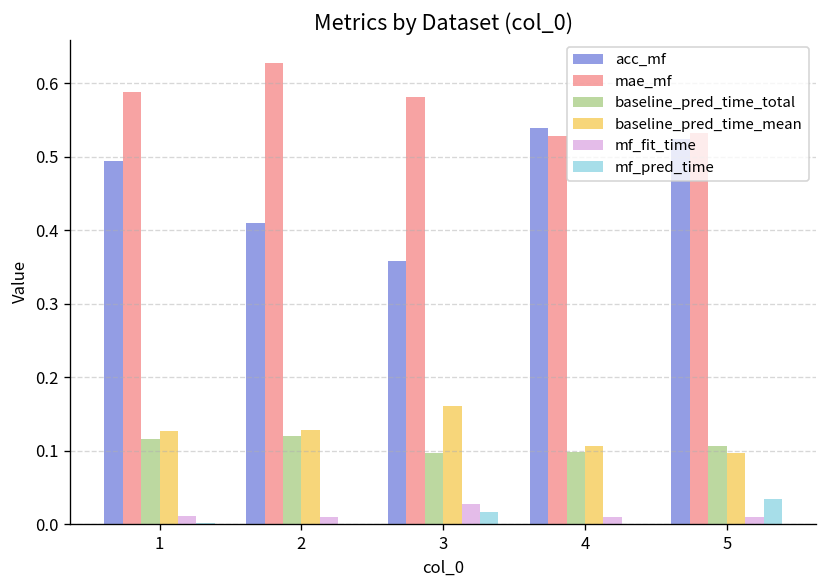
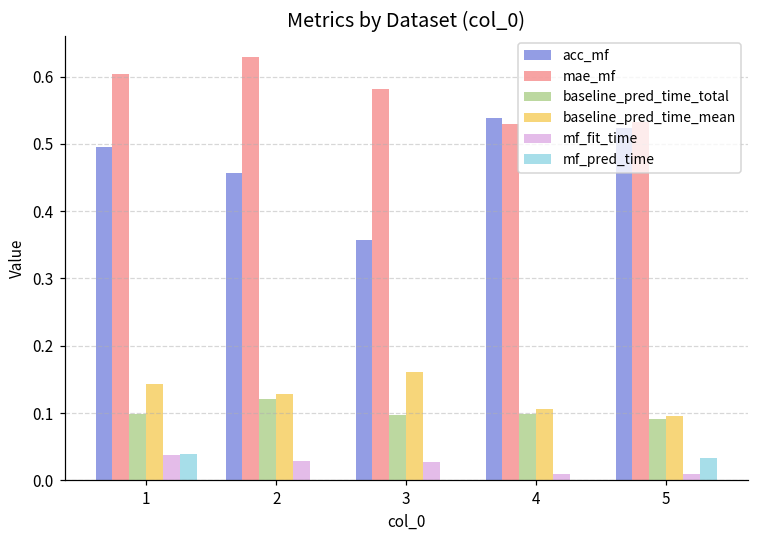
mae_mf, 1: 0.59 -> 0.60
baseline_pred_time_total, 1: 0.12 -> 0.10
baseline_pred_time_mean, 1: 0.13 -> 0.14
mf_fit_time, 1: 0.01 -> 0.04
mf_pred_time, 1: 0.00 -> 0.04
acc_mf, 2: 0.41 -> 0.46
mf_fit_time, 2: 0.01 -> 0.03
mf_pred_time, 3: 0.02 -> 0.00
baseline_pred_time_total, 5: 0.11 -> 0.09
